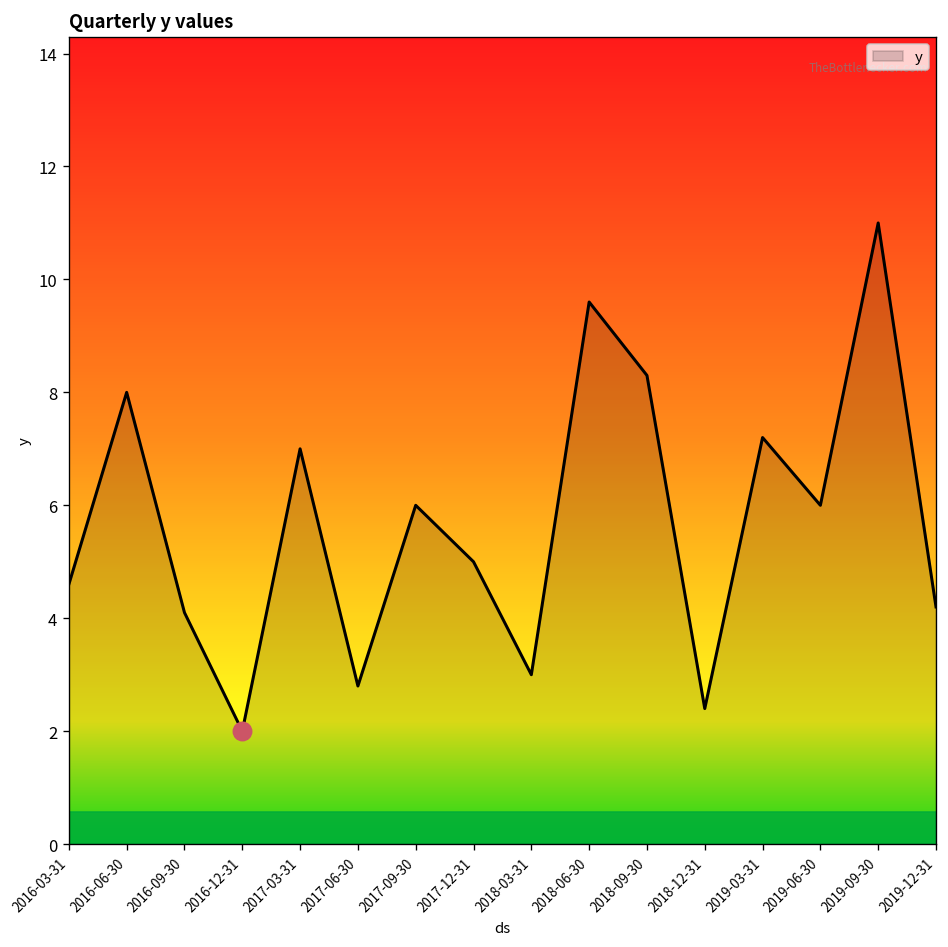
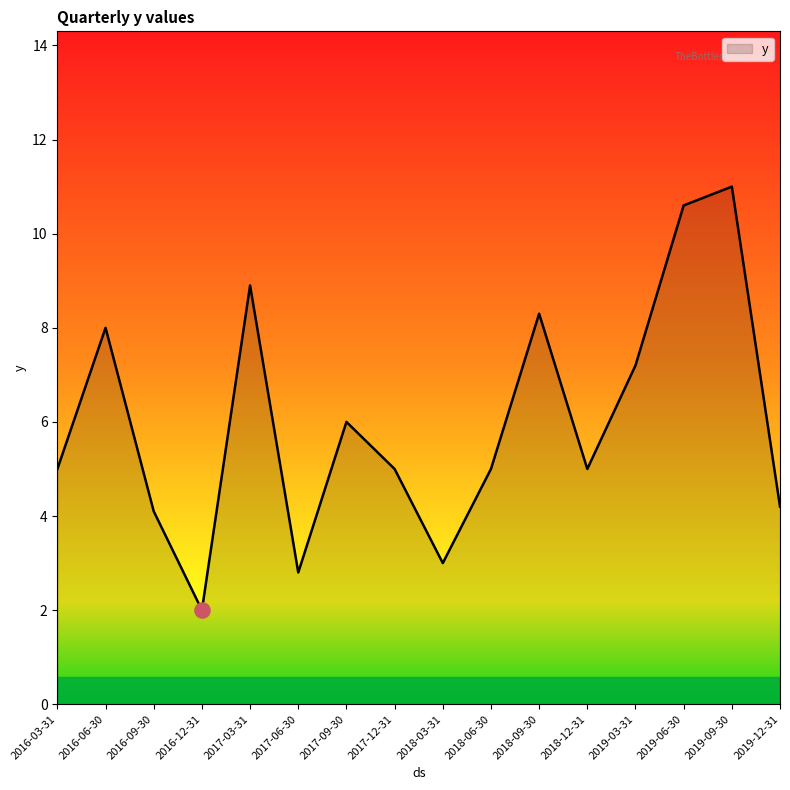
y, 2016-03-31: 4.6 -> 5.0
y, 2017-03-31: 7.0 -> 8.9
y, 2018-06-30: 9.6 -> 5.0
y, 2018-12-31: 2.4 -> 5.0
y, 2019-06-30: 6.0 -> 10.6
